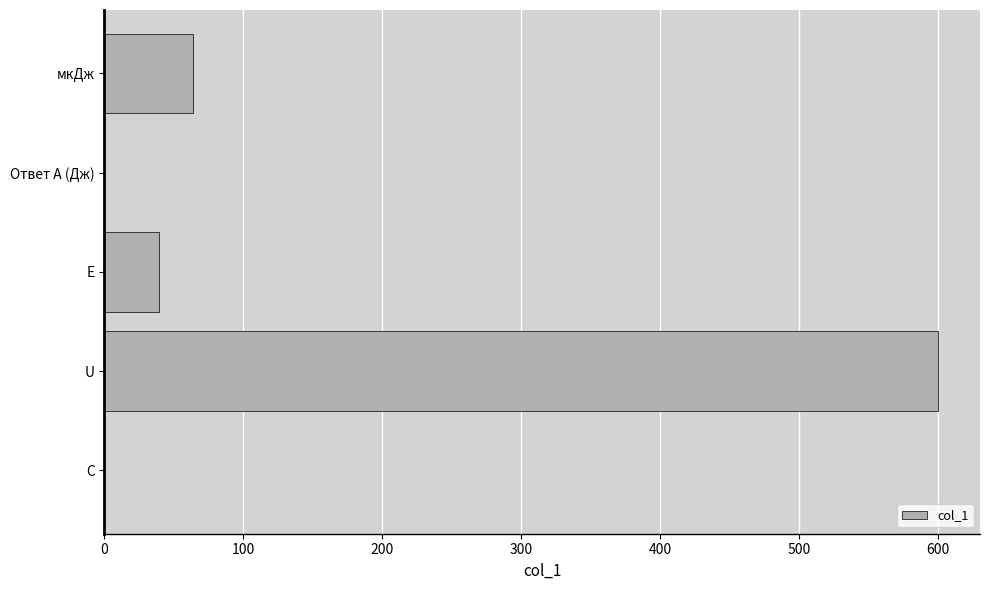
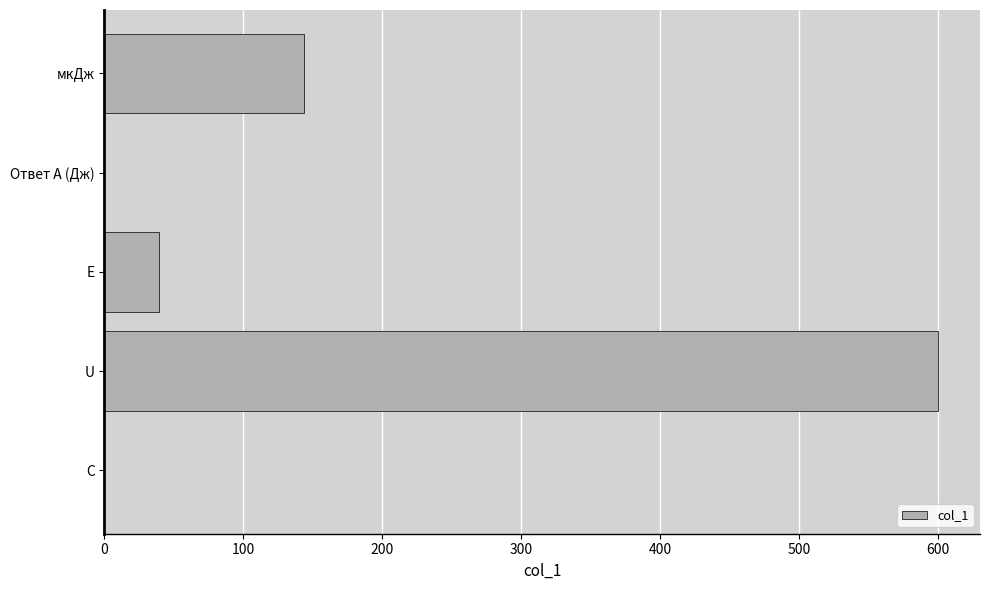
мкДж: 64 -> 144
